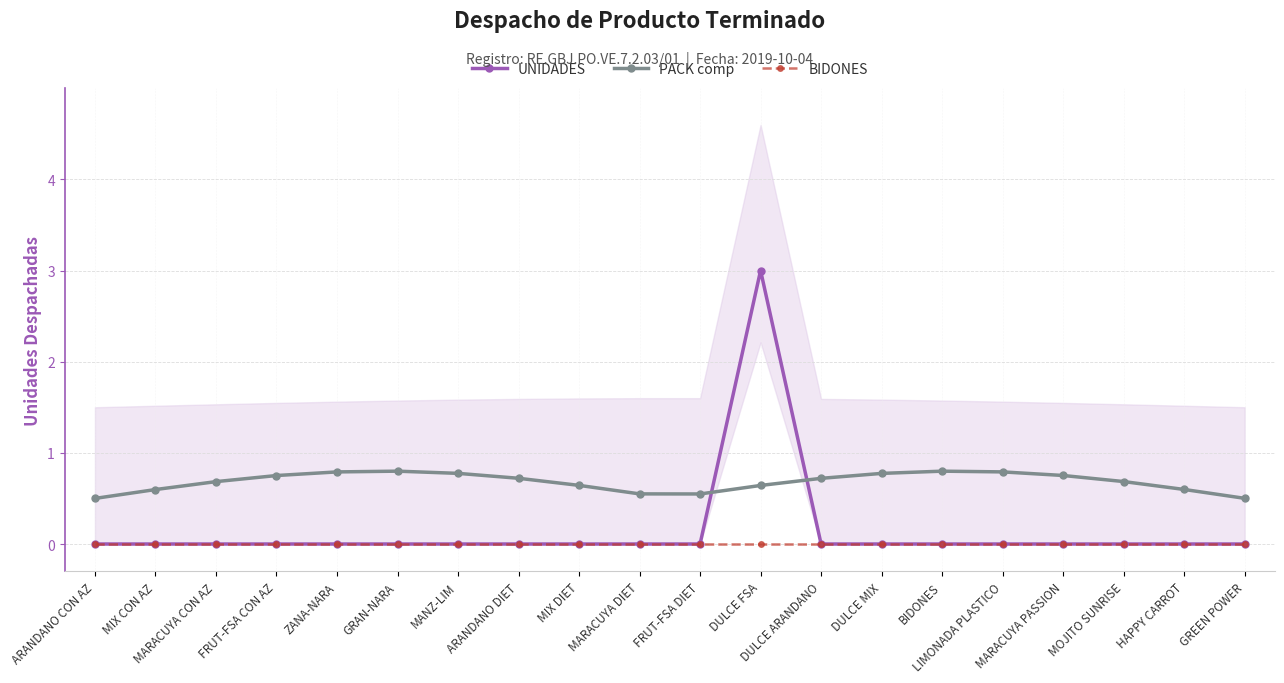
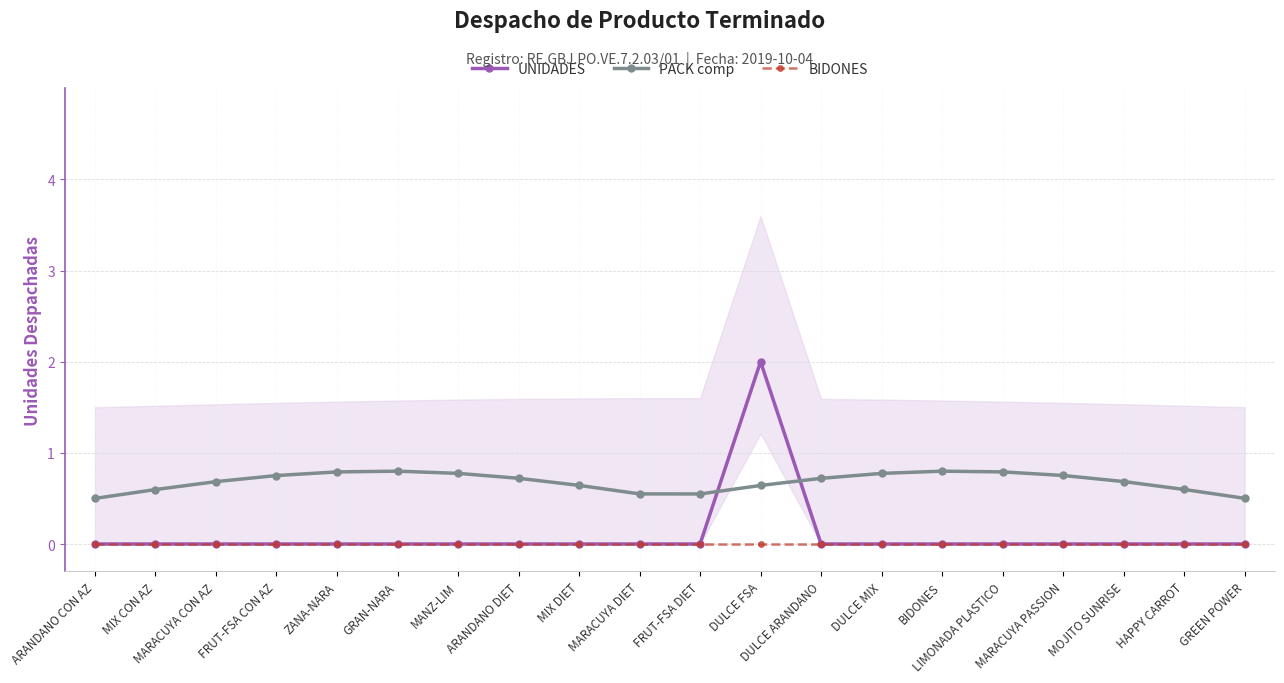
UNIDADES, DULCE FSA: 3 -> 2
